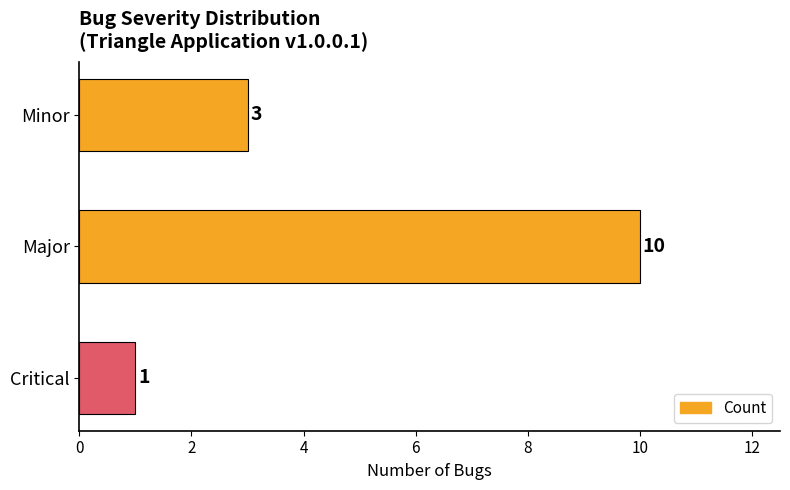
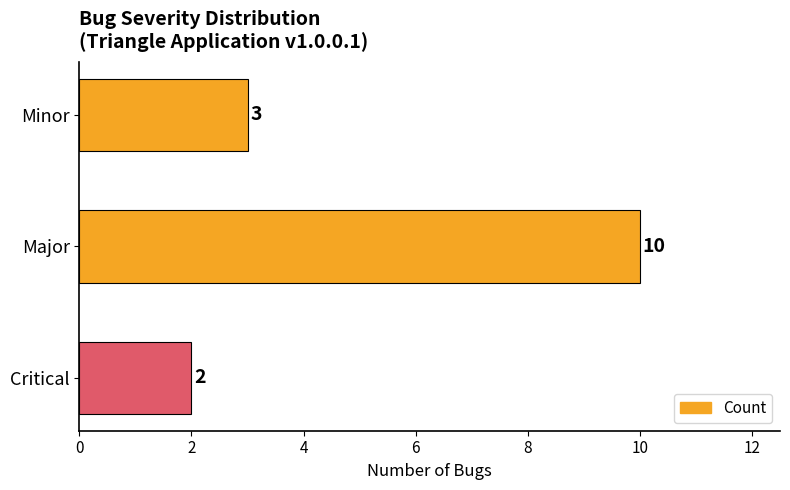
Critical: 1 -> 2
